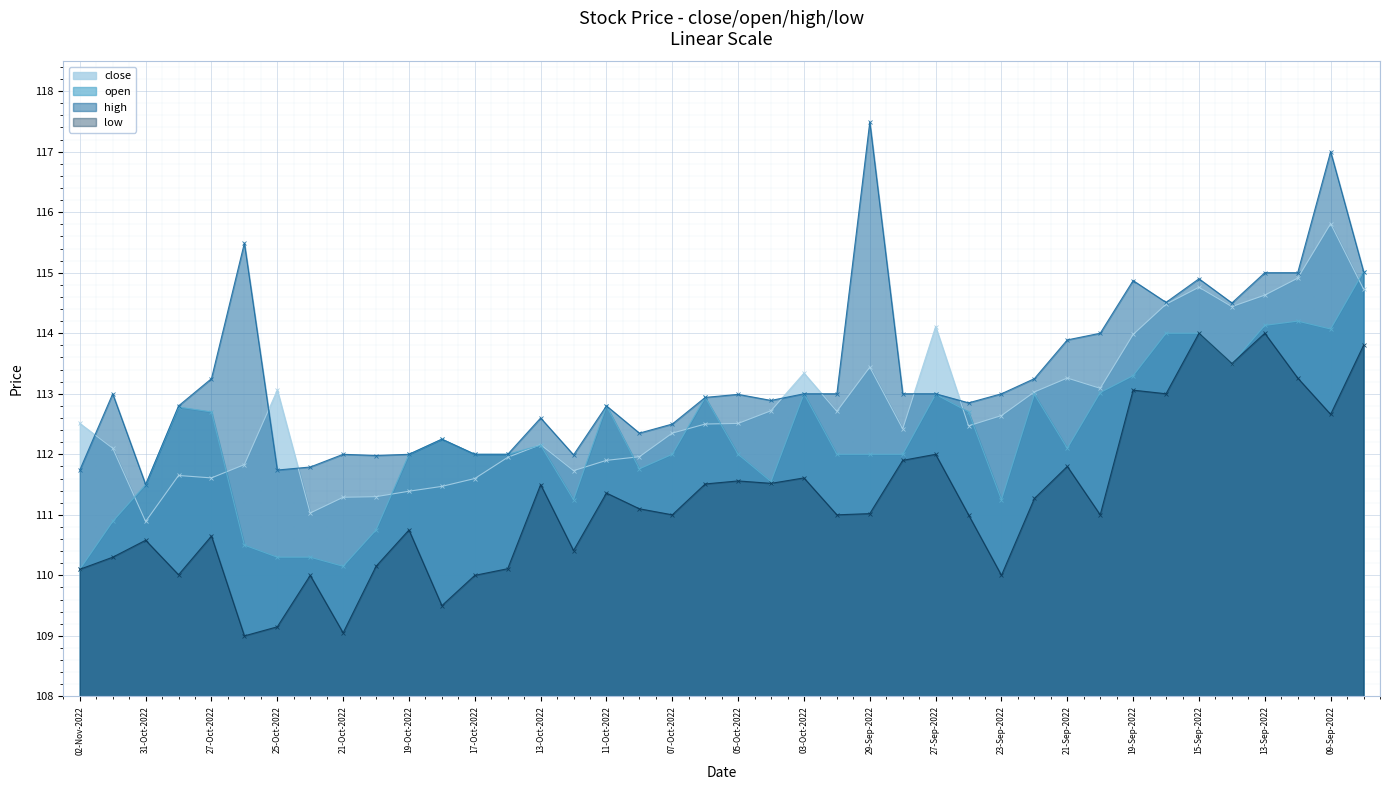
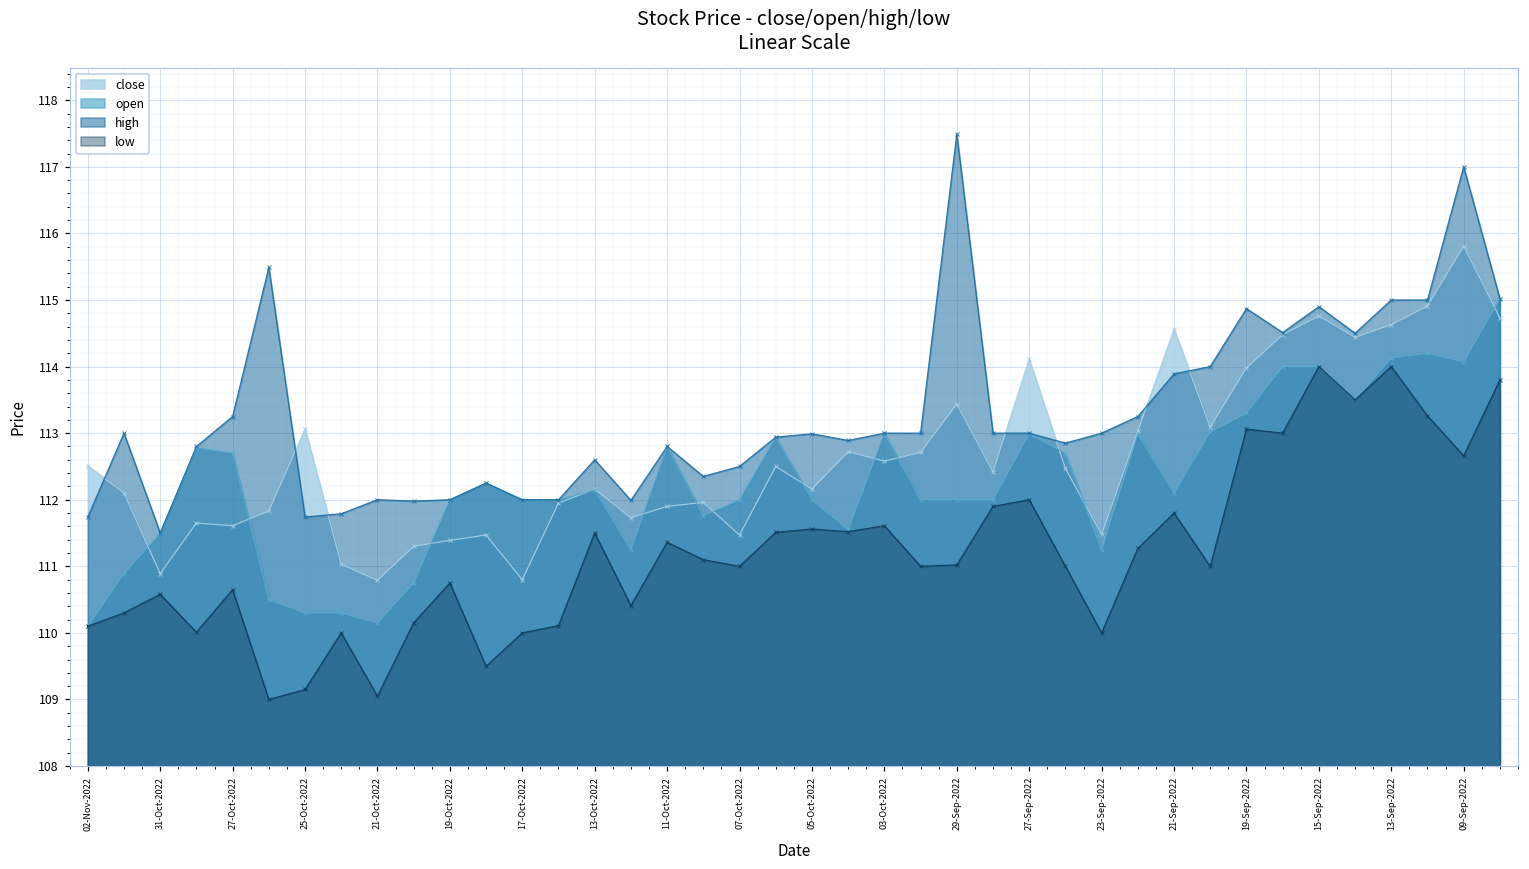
close, 21-Oct-2022: 111.3 -> 110.8
close, 17-Oct-2022: 111.6 -> 110.8
close, 07-Oct-2022: 112.4 -> 111.5
close, 05-Oct-2022: 112.5 -> 112.2
close, 03-Oct-2022: 113.3 -> 112.6
close, 23-Sep-2022: 112.6 -> 111.5
close, 21-Sep-2022: 113.3 -> 114.6
